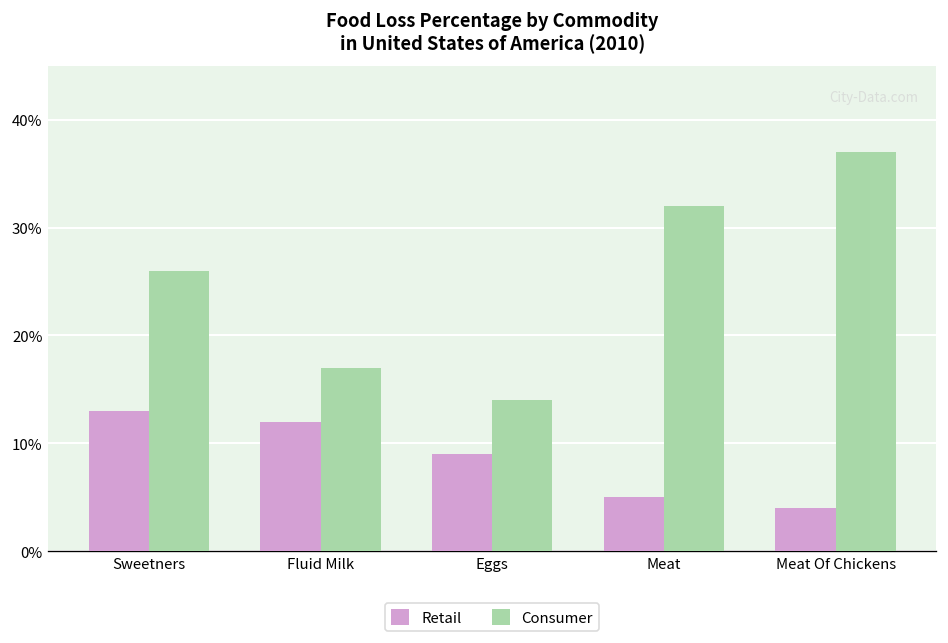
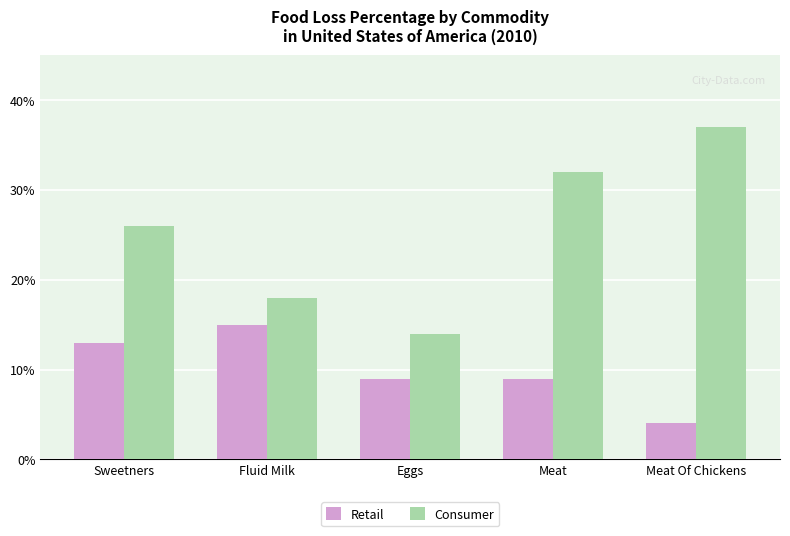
Retail, Fluid Milk: 12% -> 15%
Consumer, Fluid Milk: 17% -> 18%
Retail, Meat: 5% -> 9%
